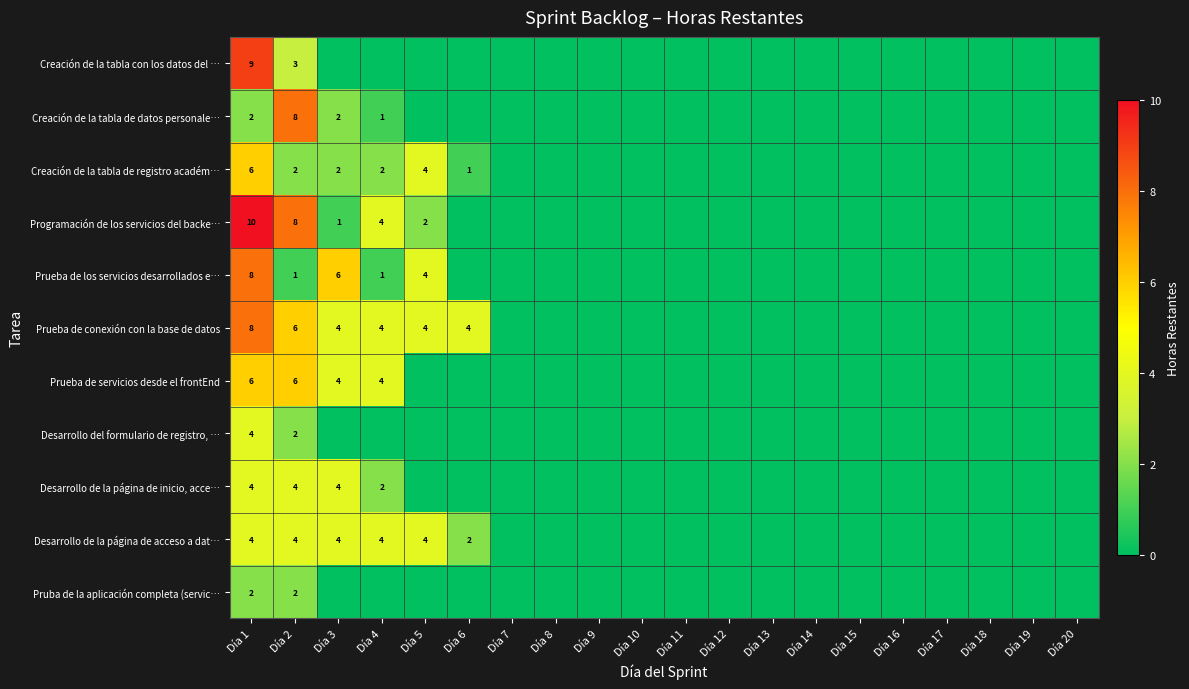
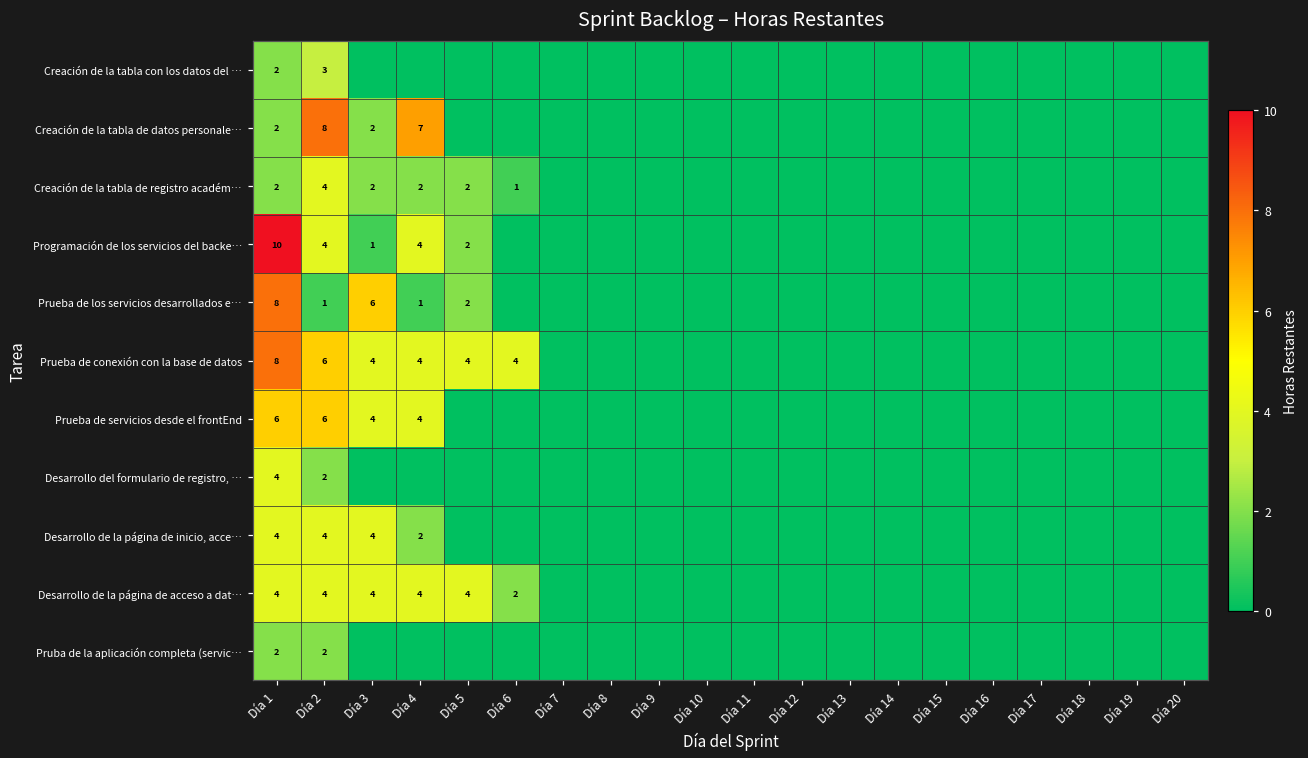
Creación de la tabla con los datos del …, Día 1: 9 -> 2
Creación de la tabla de datos personale…, Día 4: 1 -> 7
Creación de la tabla de registro académ…, Día 1: 6 -> 2
Creación de la tabla de registro académ…, Día 2: 2 -> 4
Creación de la tabla de registro académ…, Día 5: 4 -> 2
Programación de los servicios del backe…, Día 2: 8 -> 4
Prueba de los servicios desarrollados e…, Día 5: 4 -> 2
